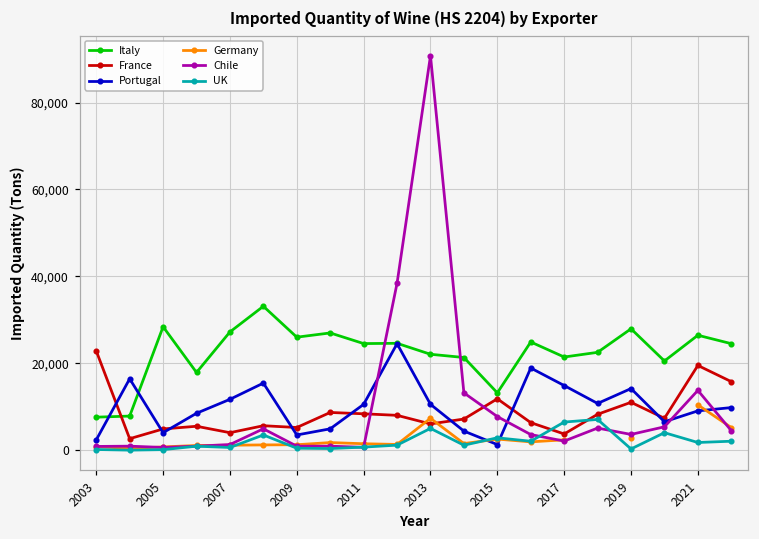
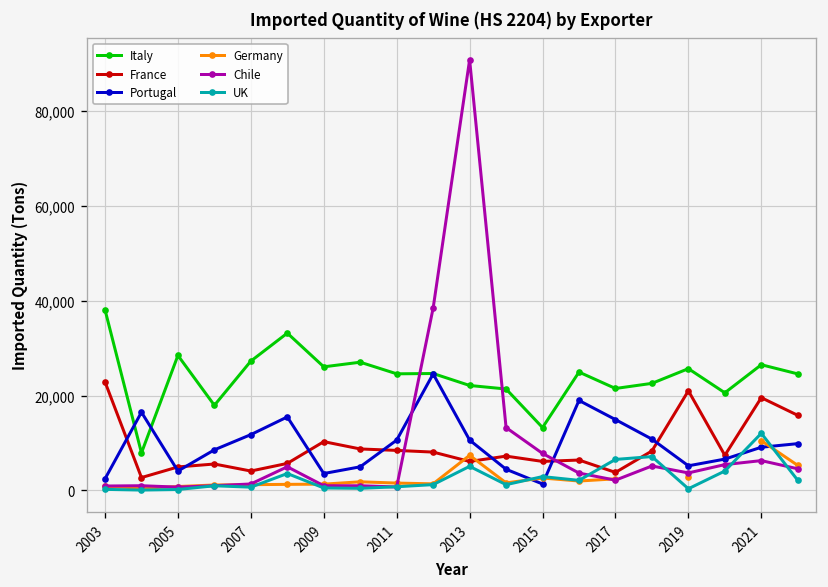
Italy, 2003: 8,000 -> 38,000
France, 2009: 5,000 -> 10,000
France, 2015: 12,000 -> 6,000
Italy, 2019: 28,000 -> 26,000
France, 2019: 11,000 -> 21,000
Portugal, 2019: 14,000 -> 5,000
Chile, 2021: 14,000 -> 6,000
UK, 2021: 2,000 -> 12,000
